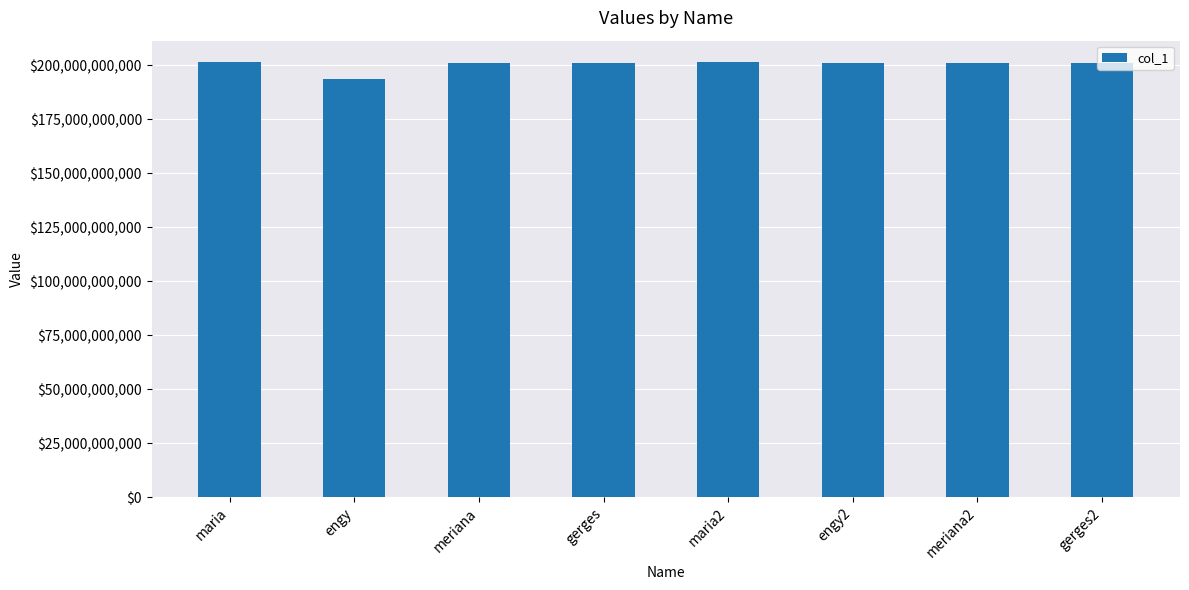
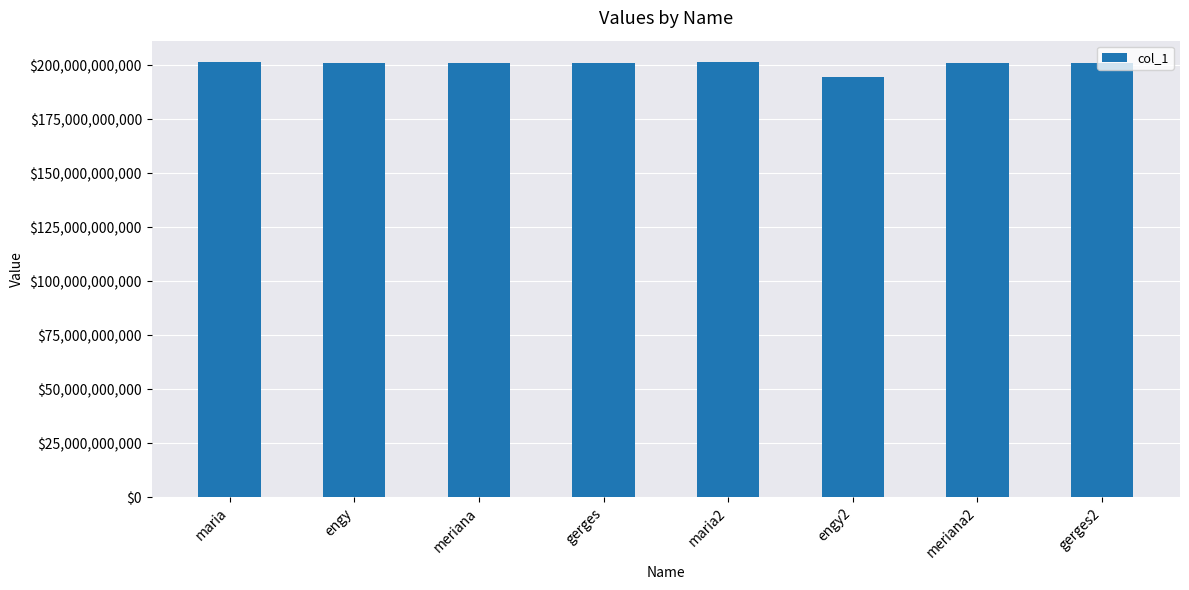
engy: $193,000,000,000 -> $201,000,000,000
engy2: $201,000,000,000 -> $194,000,000,000
